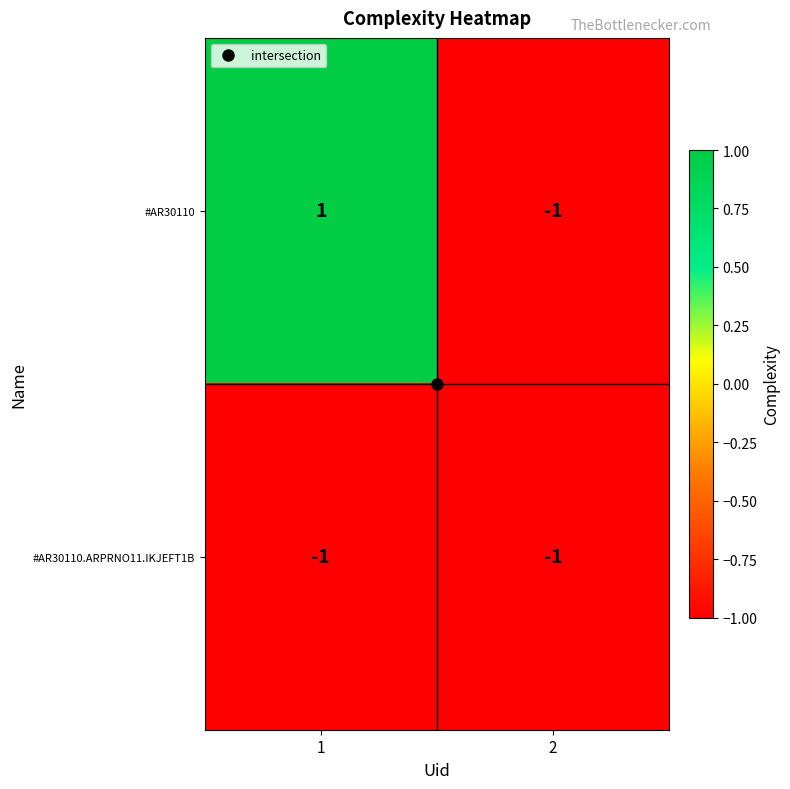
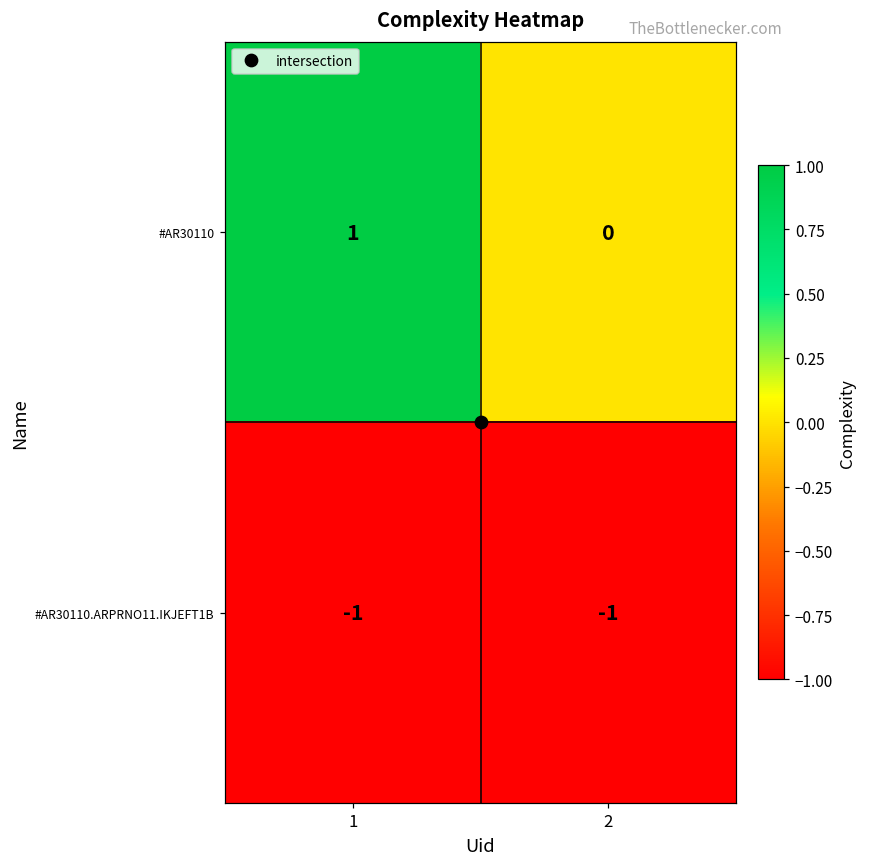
#AR30110, 2: -1 -> 0
